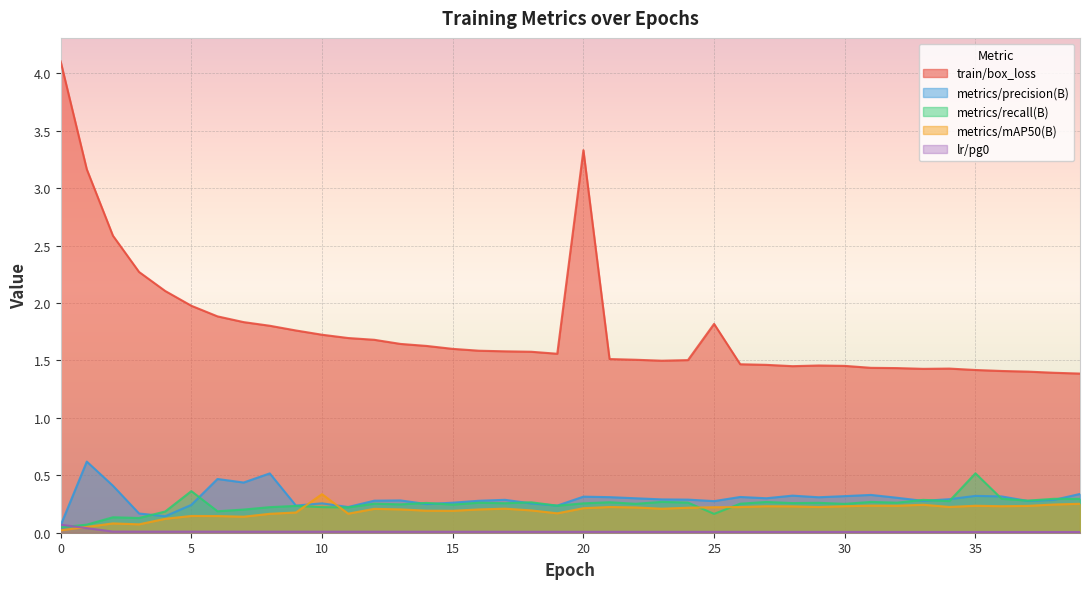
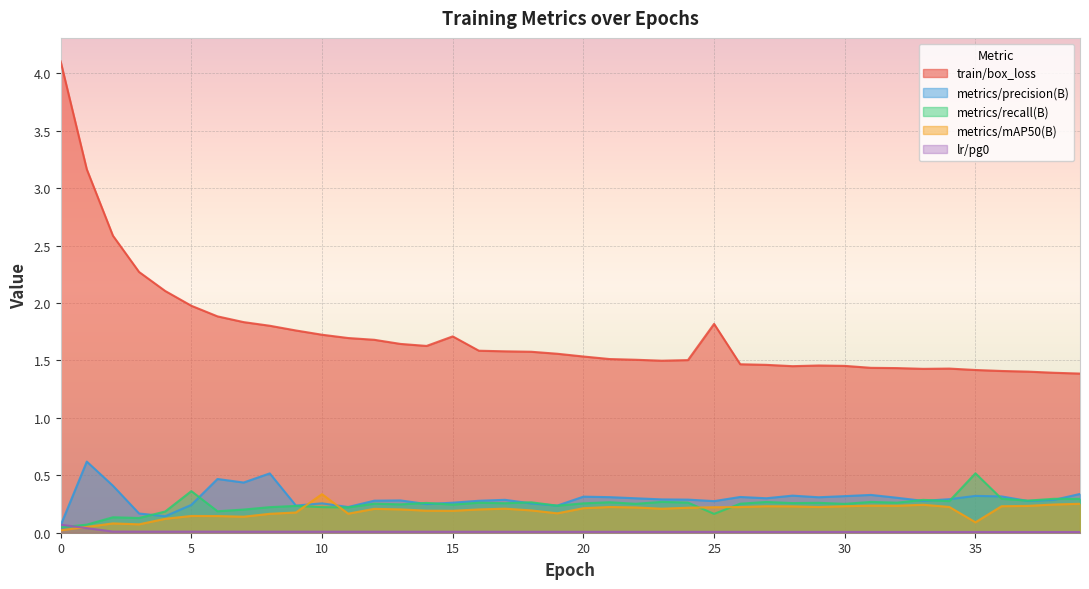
train/box_loss, 15: 1.60 -> 1.71
train/box_loss, 20: 3.33 -> 1.53
metrics/mAP50(B), 35: 0.23 -> 0.09
